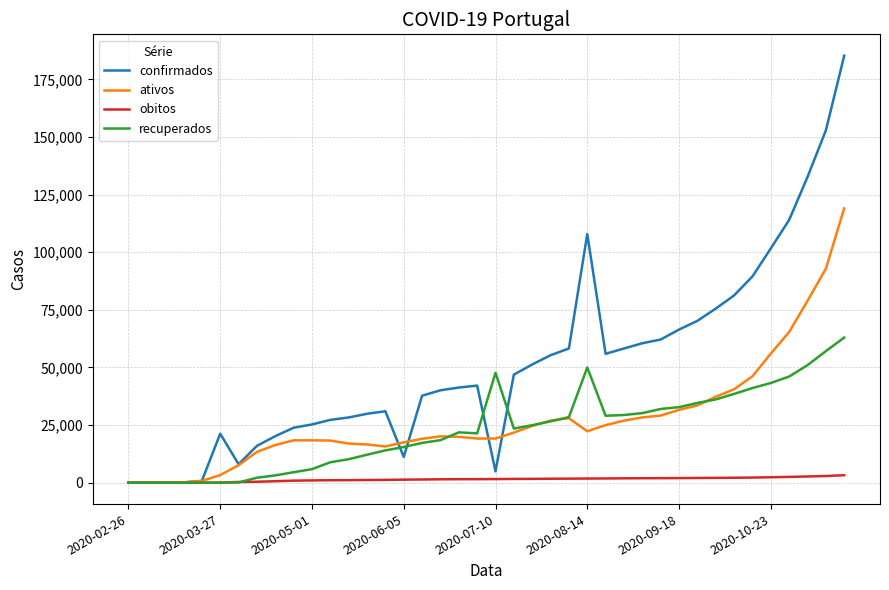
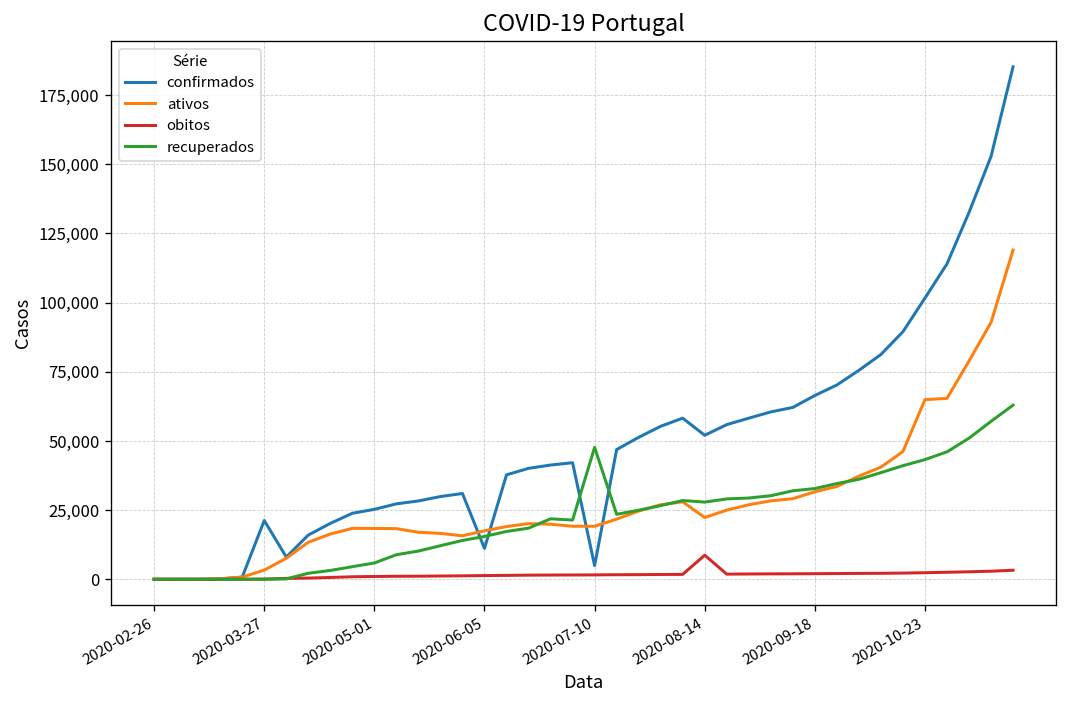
confirmados, 2020-08-14: 108,000 -> 52,000
obitos, 2020-08-14: 2,000 -> 9,000
recuperados, 2020-08-14: 50,000 -> 28,000
ativos, 2020-10-23: 56,000 -> 65,000
